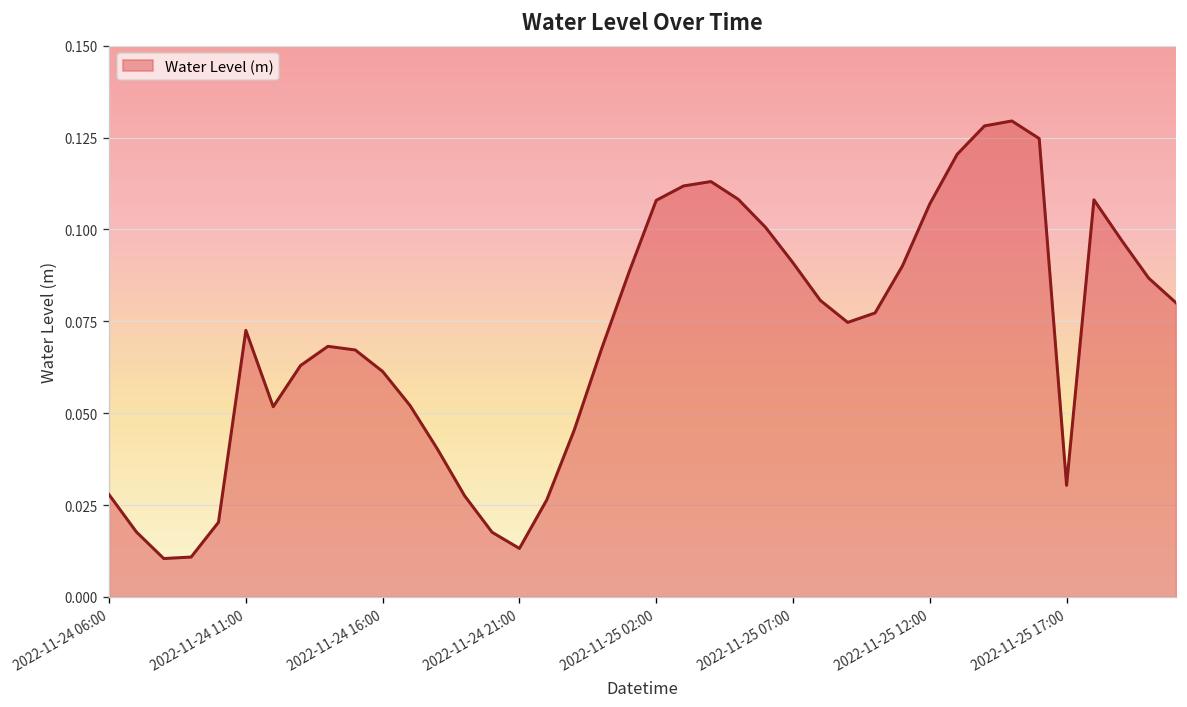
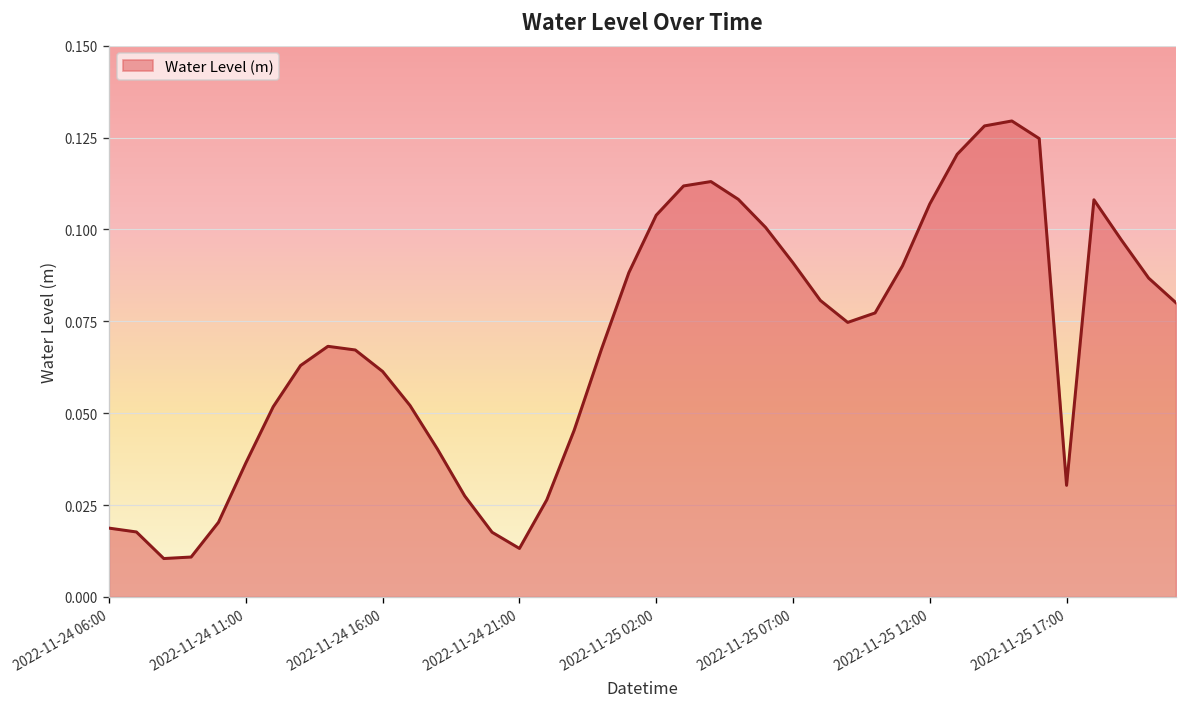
2022-11-24 06:00: 0.028 -> 0.019
2022-11-24 11:00: 0.073 -> 0.036
2022-11-25 02:00: 0.108 -> 0.104
